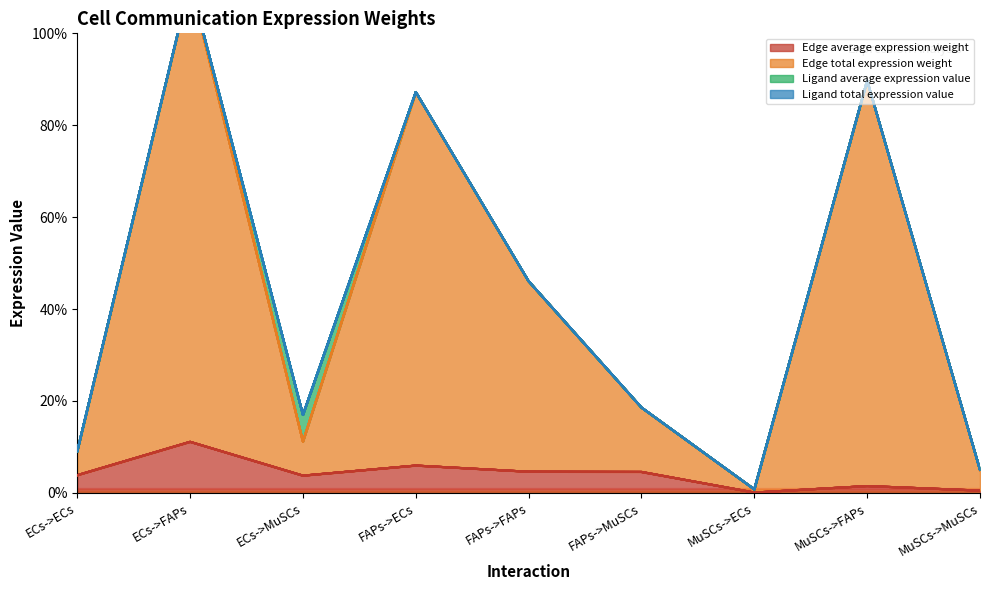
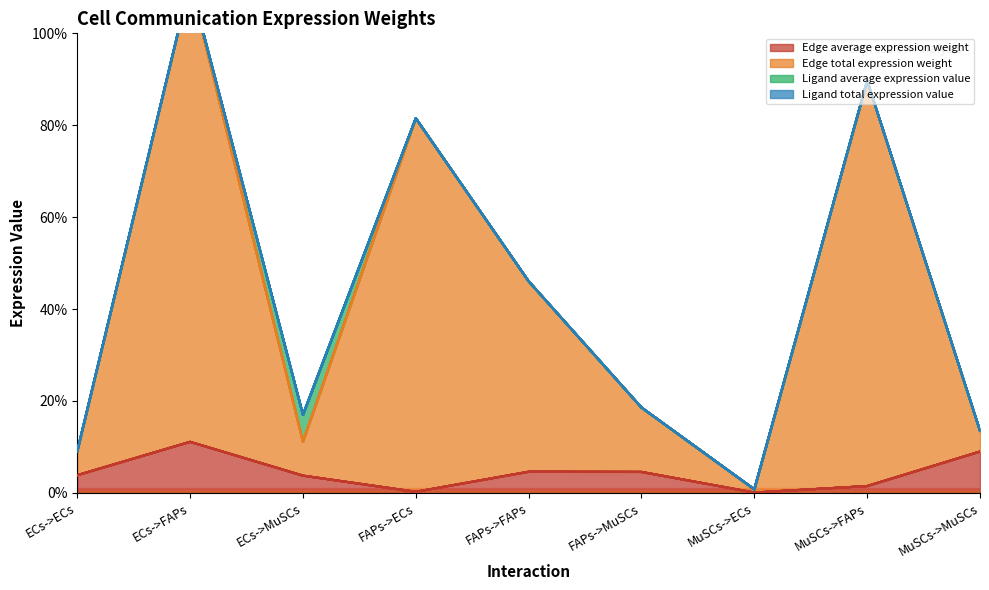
Edge average expression weight, FAPs->ECs: 6% -> 0%
Edge average expression weight, MuSCs->MuSCs: 1% -> 9%
